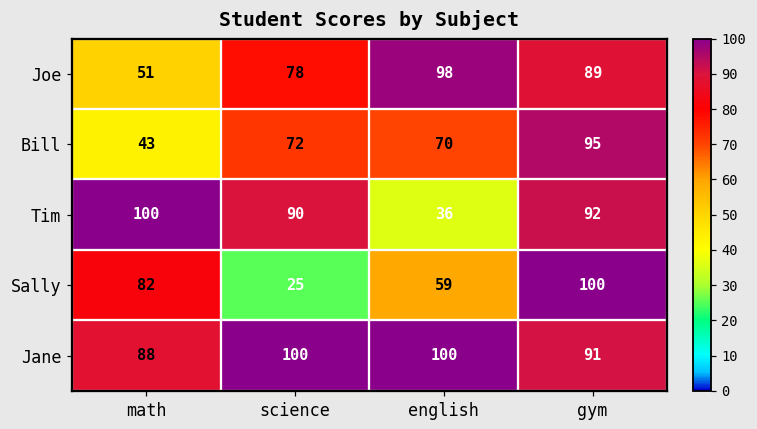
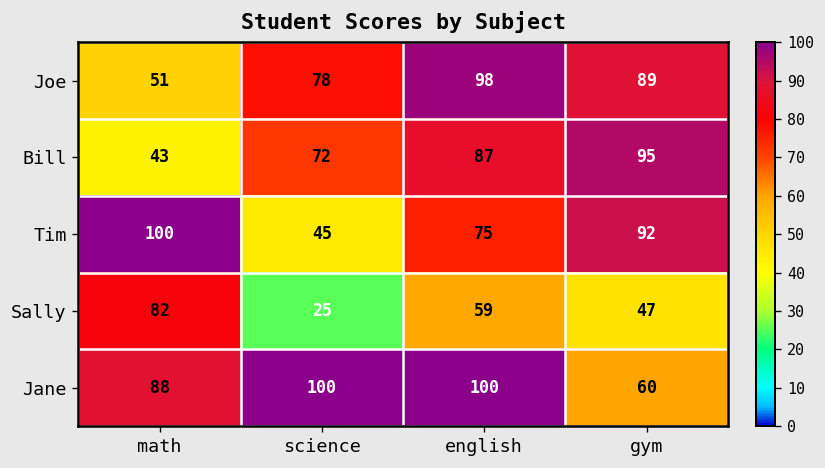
Bill, english: 70 -> 87
Tim, science: 90 -> 45
Tim, english: 36 -> 75
Sally, gym: 100 -> 47
Jane, gym: 91 -> 60
